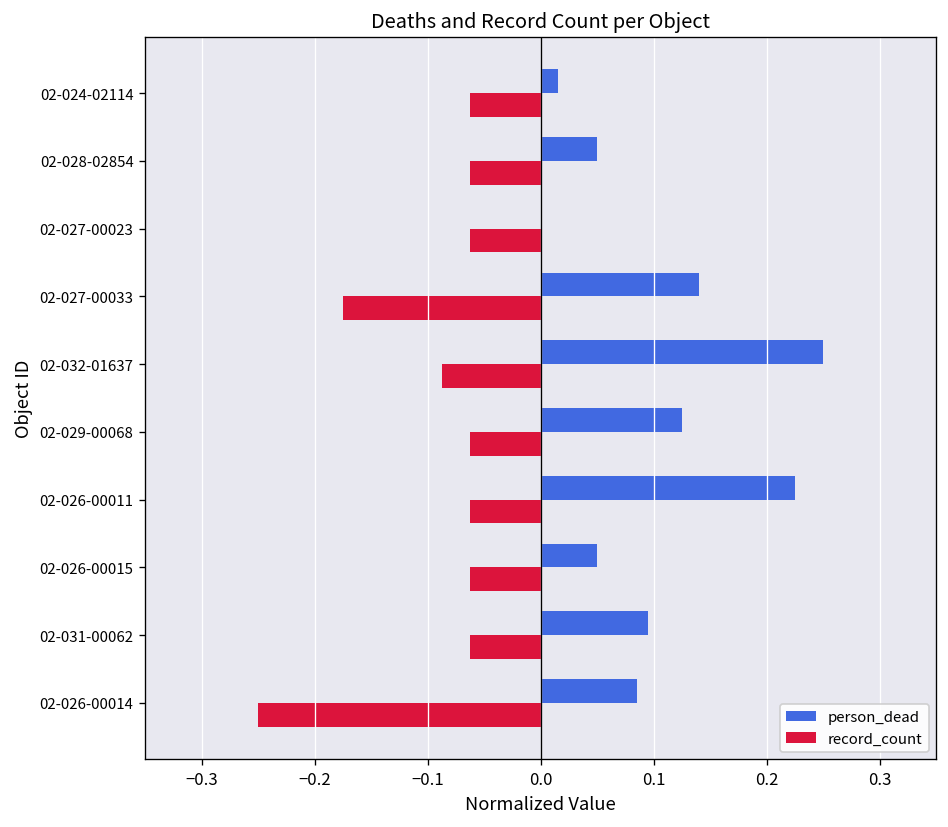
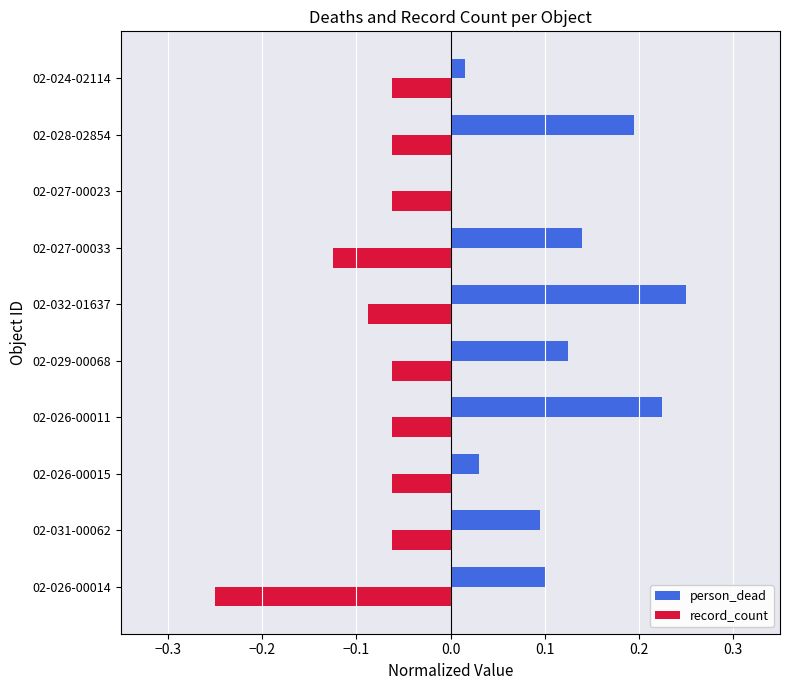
person_dead, 02-028-02854: 0.05 -> 0.20
record_count, 02-027-00033: -0.18 -> -0.13
person_dead, 02-026-00015: 0.05 -> 0.03
person_dead, 02-026-00014: 0.08 -> 0.10
